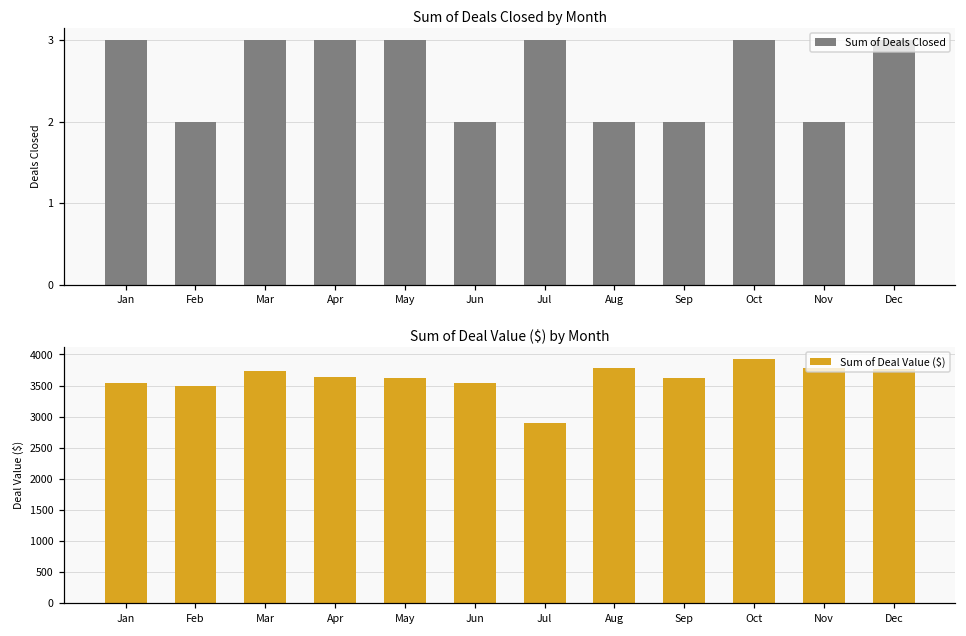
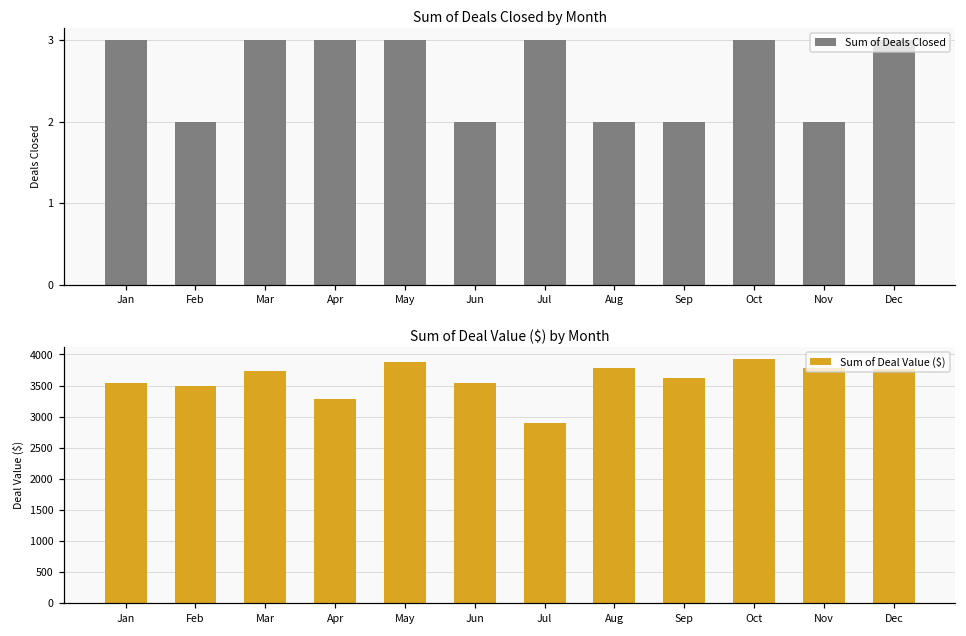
Sum of Deal Value ($) by Month, Apr: 3600 -> 3300
Sum of Deal Value ($) by Month, May: 3600 -> 3900
